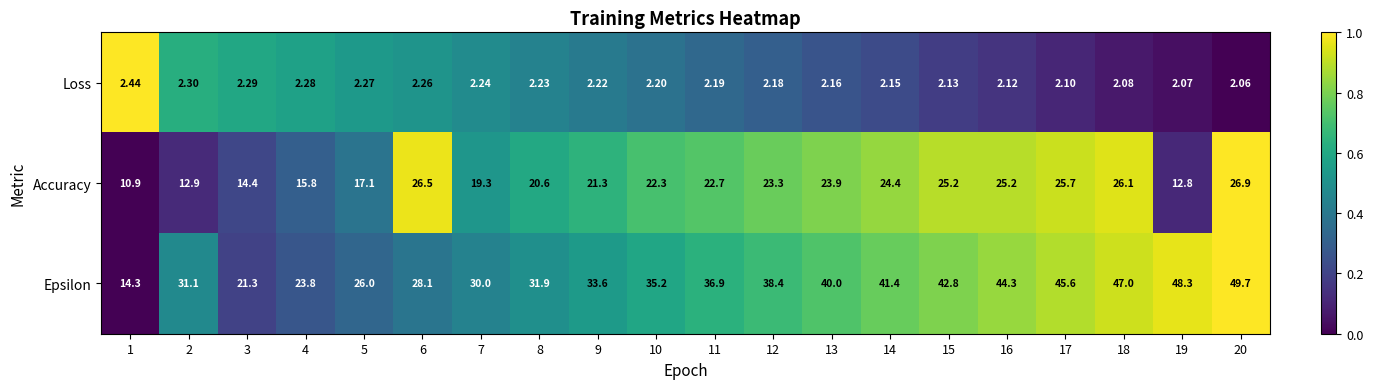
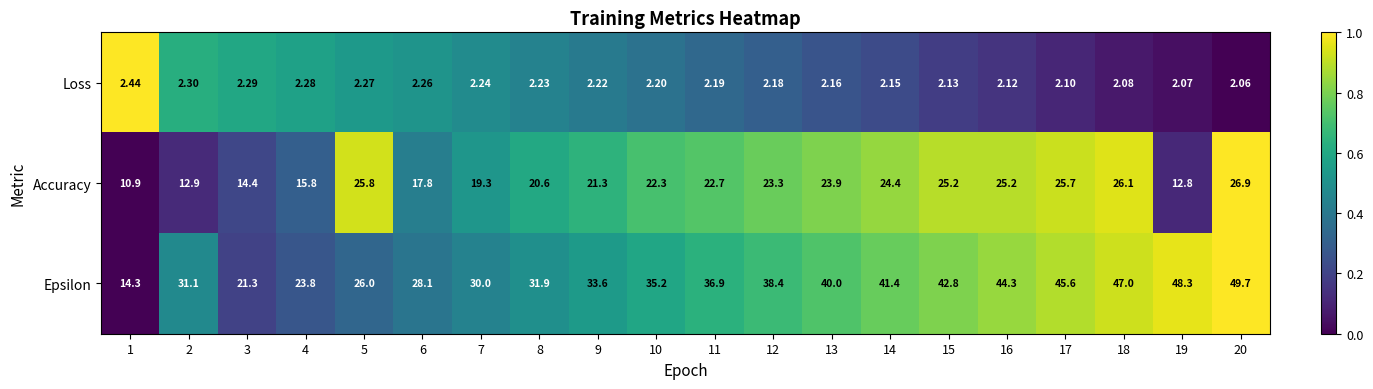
Accuracy, 5: 17.1 -> 25.8
Accuracy, 6: 26.5 -> 17.8
